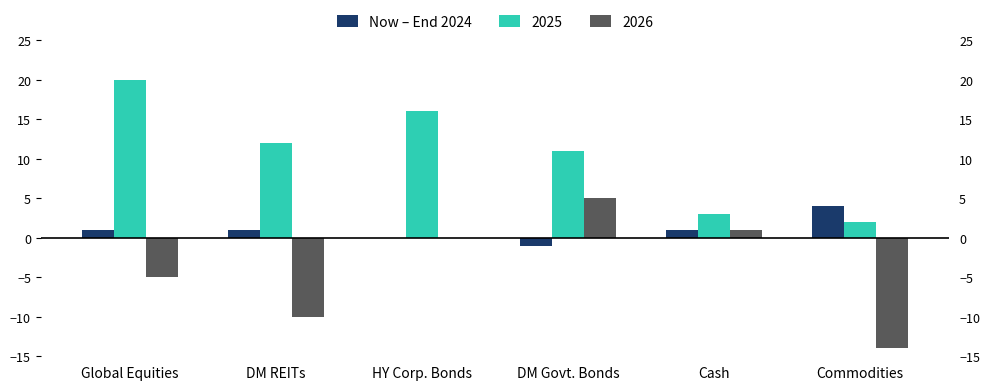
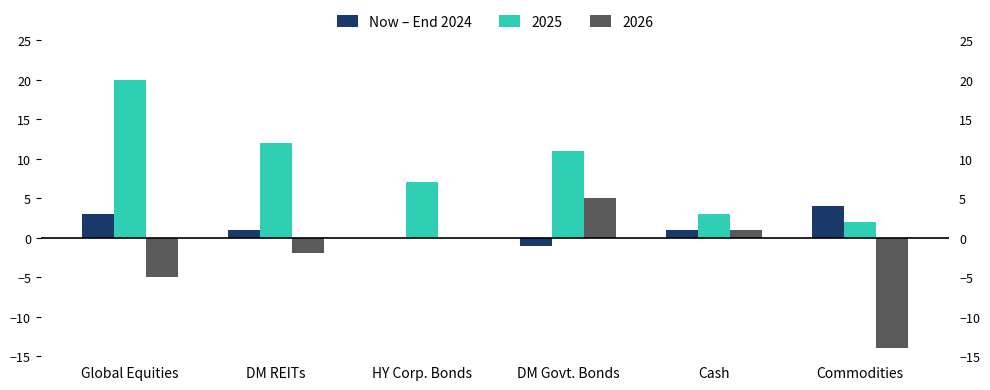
Now – End 2024, Global Equities: 1 -> 3
2026, DM REITs: -10 -> -2
2025, HY Corp. Bonds: 16 -> 7
